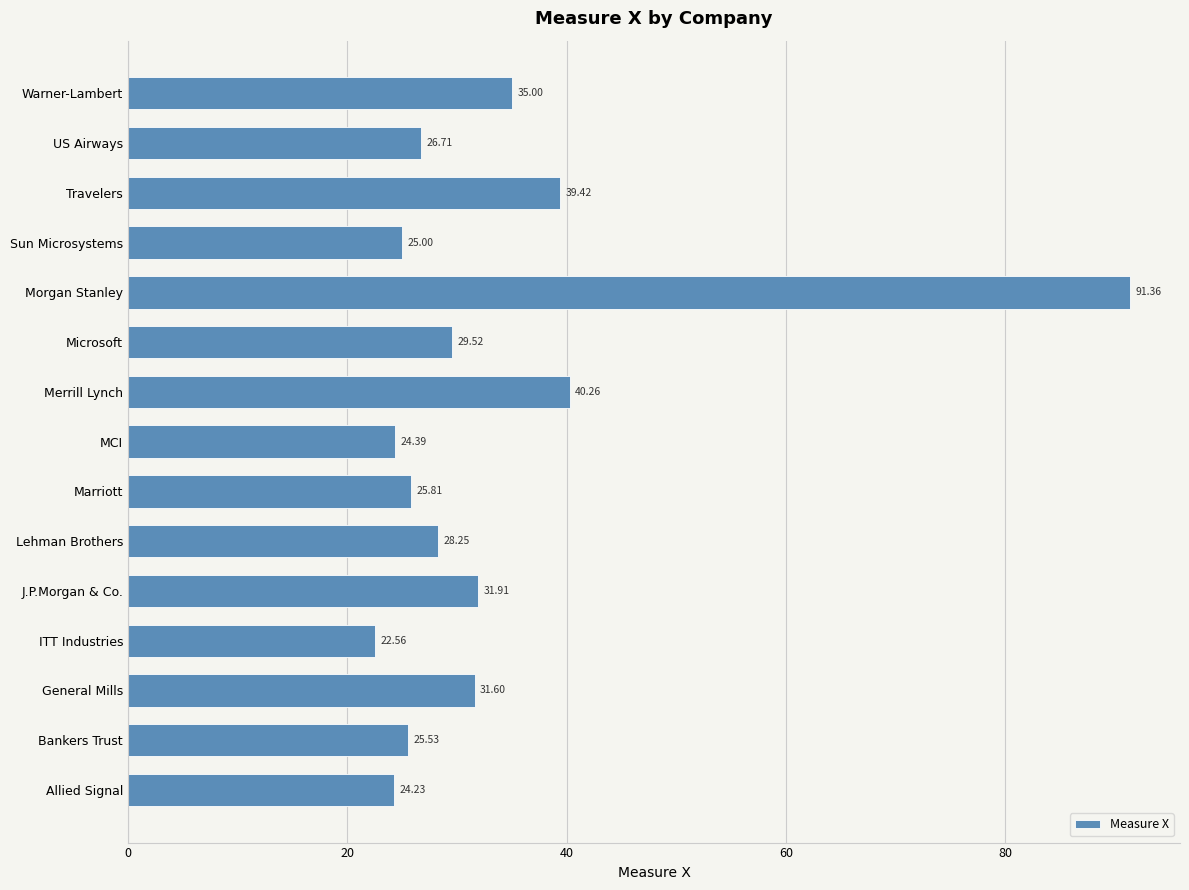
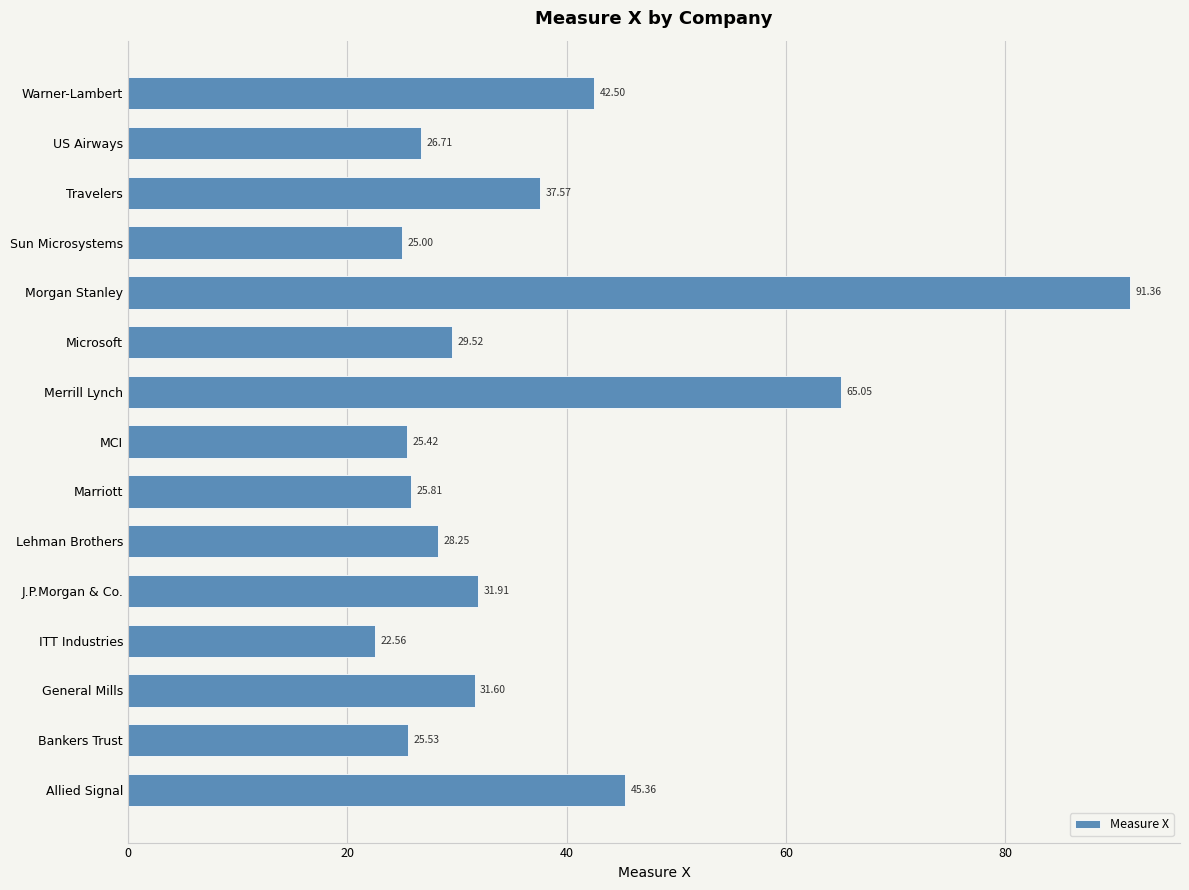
Warner-Lambert: 35.00 -> 42.50
Travelers: 39.42 -> 37.57
Merrill Lynch: 40.26 -> 65.05
MCI: 24.39 -> 25.42
Allied Signal: 24.23 -> 45.36
